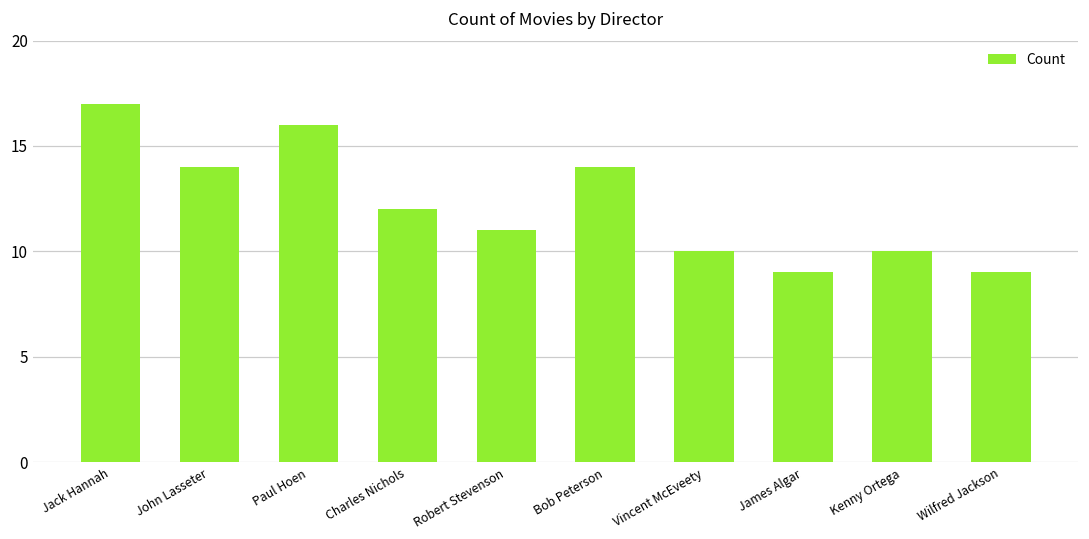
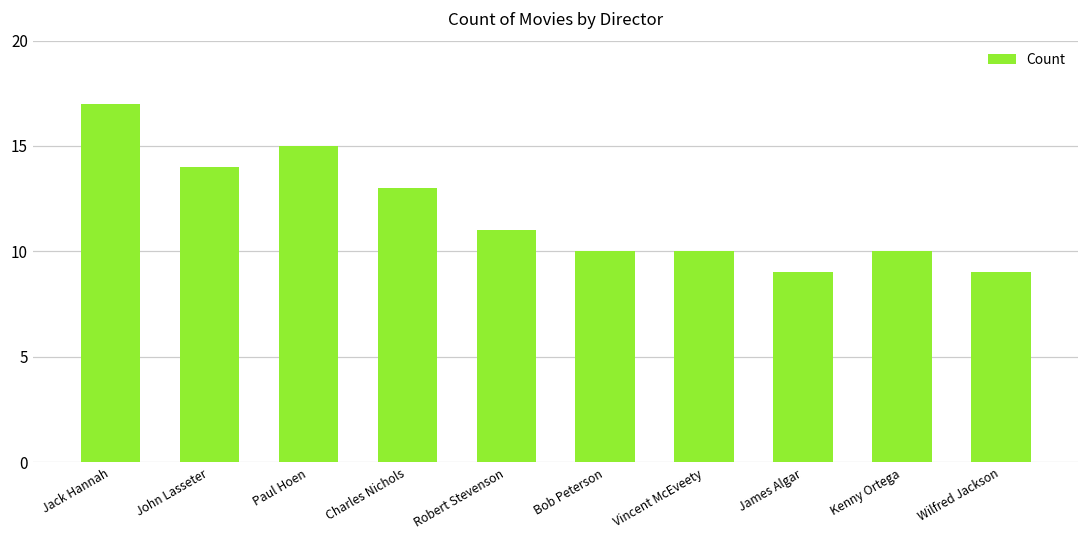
Paul Hoen: 16 -> 15
Charles Nichols: 12 -> 13
Bob Peterson: 14 -> 10
